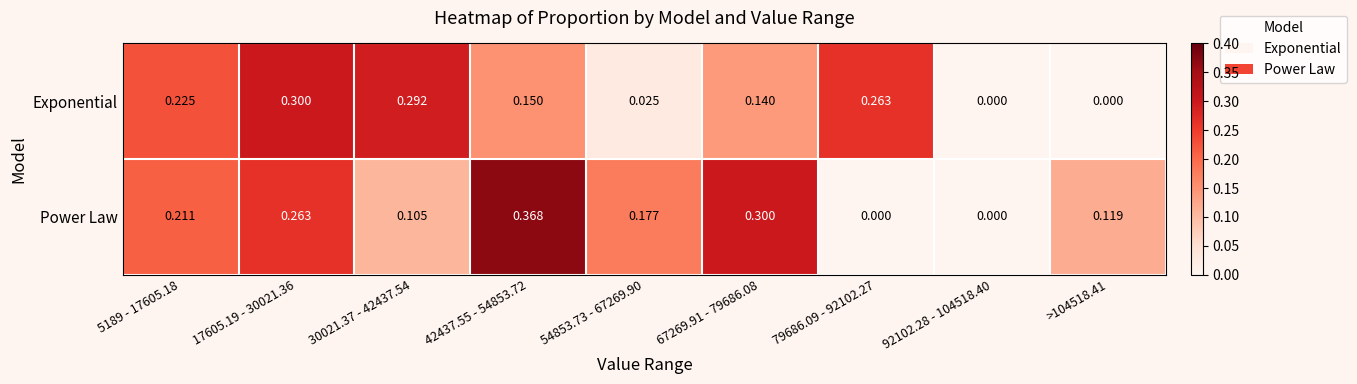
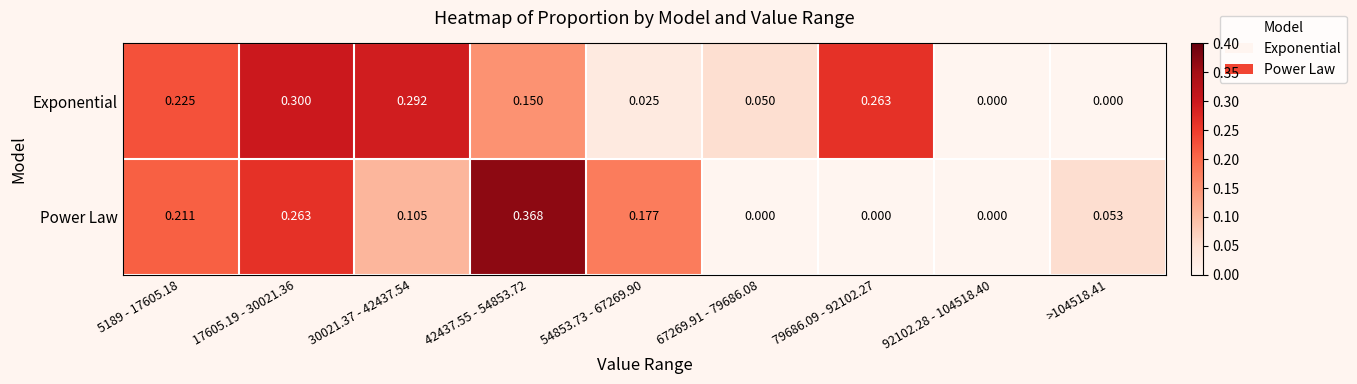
Exponential, 67269.91 - 79686.08: 0.140 -> 0.050
Power Law, 67269.91 - 79686.08: 0.300 -> 0.000
Power Law, >104518.41: 0.119 -> 0.053
